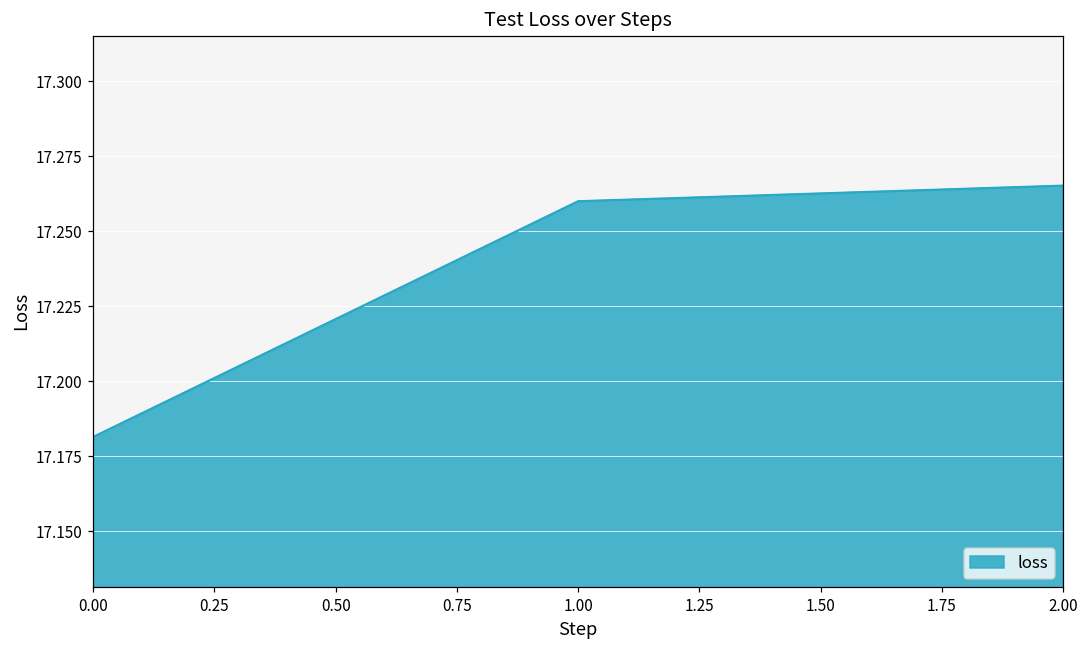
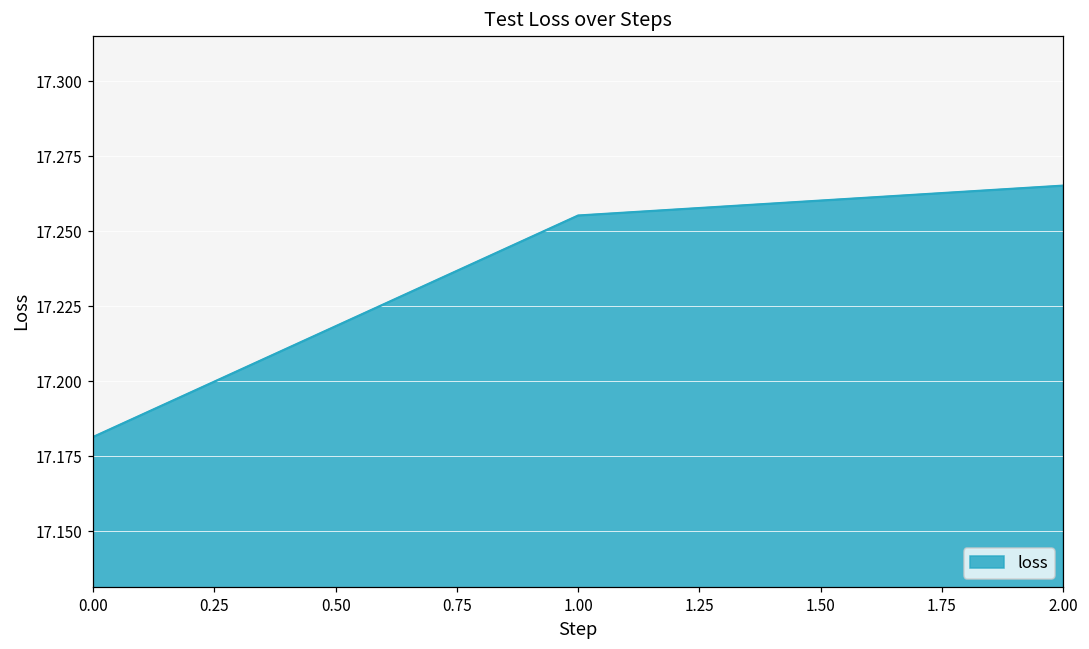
1.00: 17.260 -> 17.255
